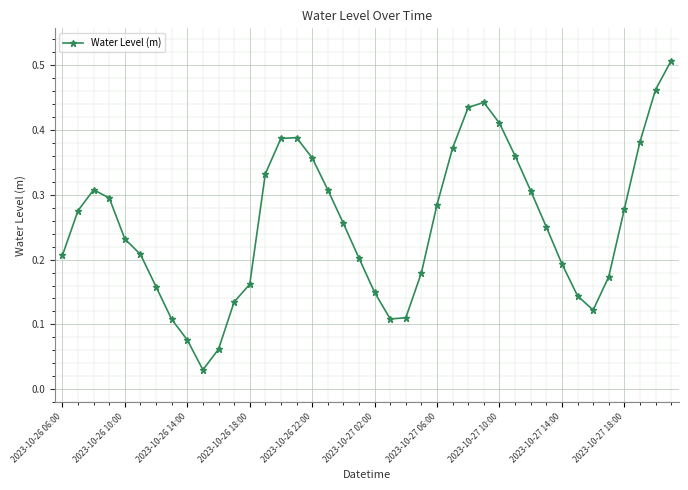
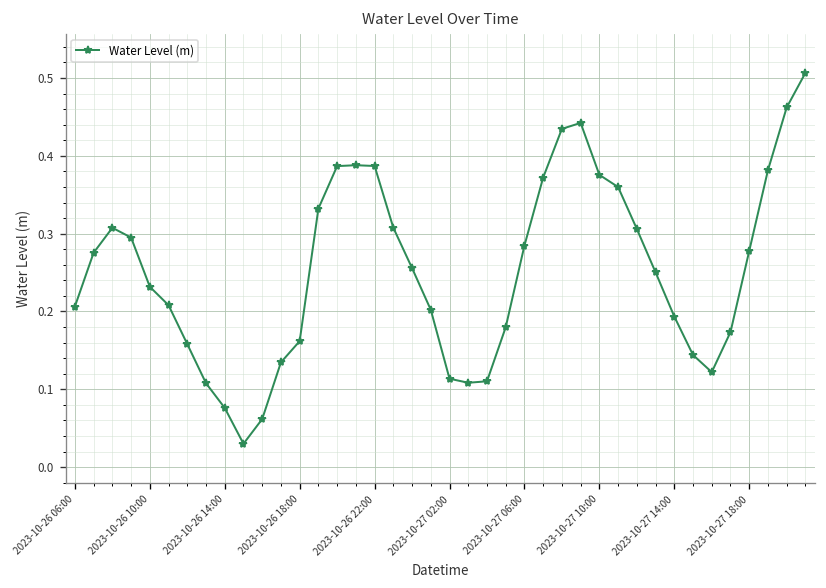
2023-10-26 22:00: 0.36 -> 0.39
2023-10-27 02:00: 0.15 -> 0.11
2023-10-27 10:00: 0.41 -> 0.38
